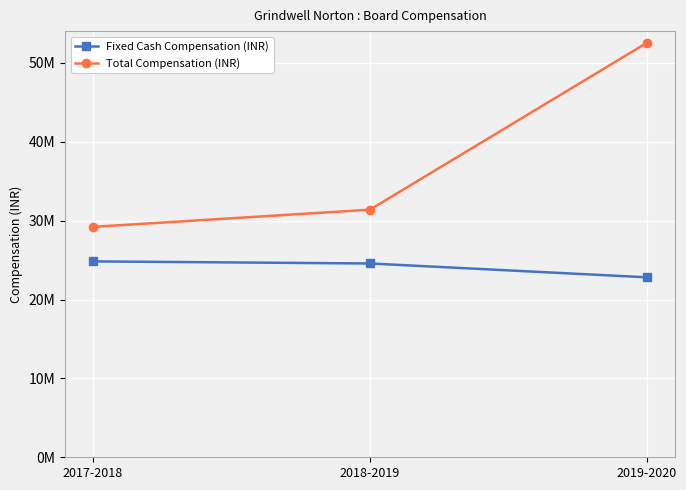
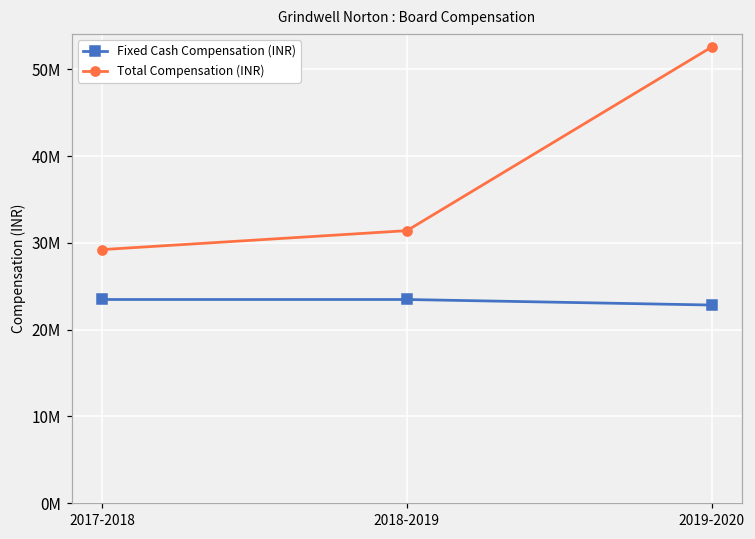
Fixed Cash Compensation (INR), 2017-2018: 25000000 -> 23000000
Fixed Cash Compensation (INR), 2018-2019: 25000000 -> 23000000
